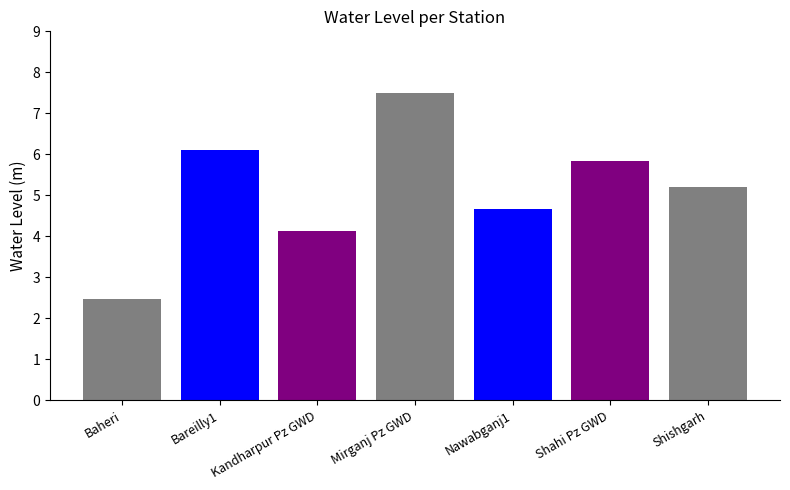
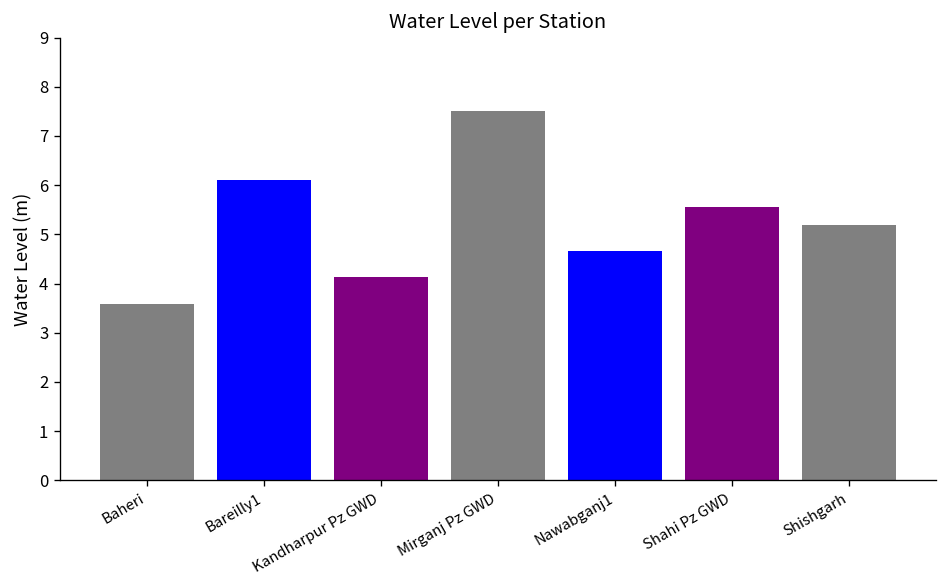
Baheri: 2.5 -> 3.6
Shahi Pz GWD: 5.8 -> 5.6
